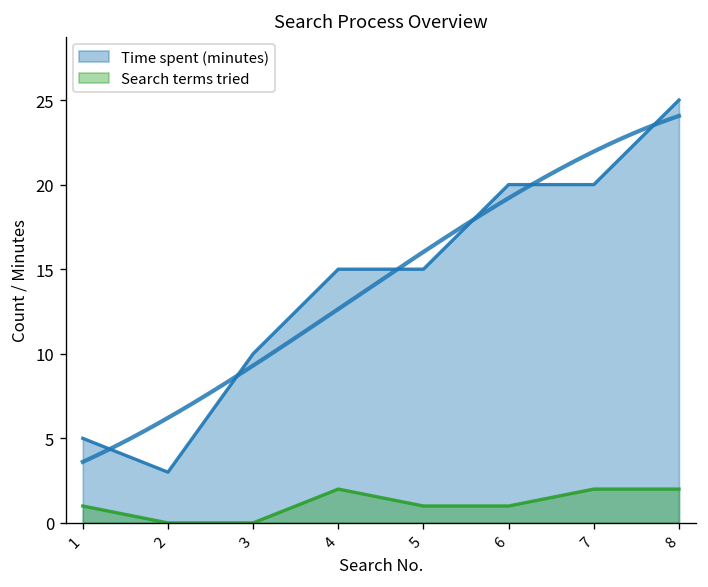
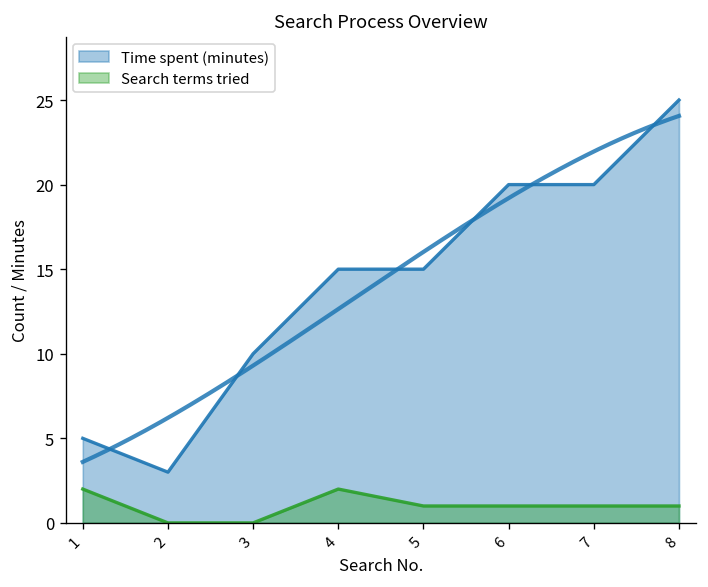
Search terms tried, 1: 1 -> 2
Search terms tried, 7: 2 -> 1
Search terms tried, 8: 2 -> 1
